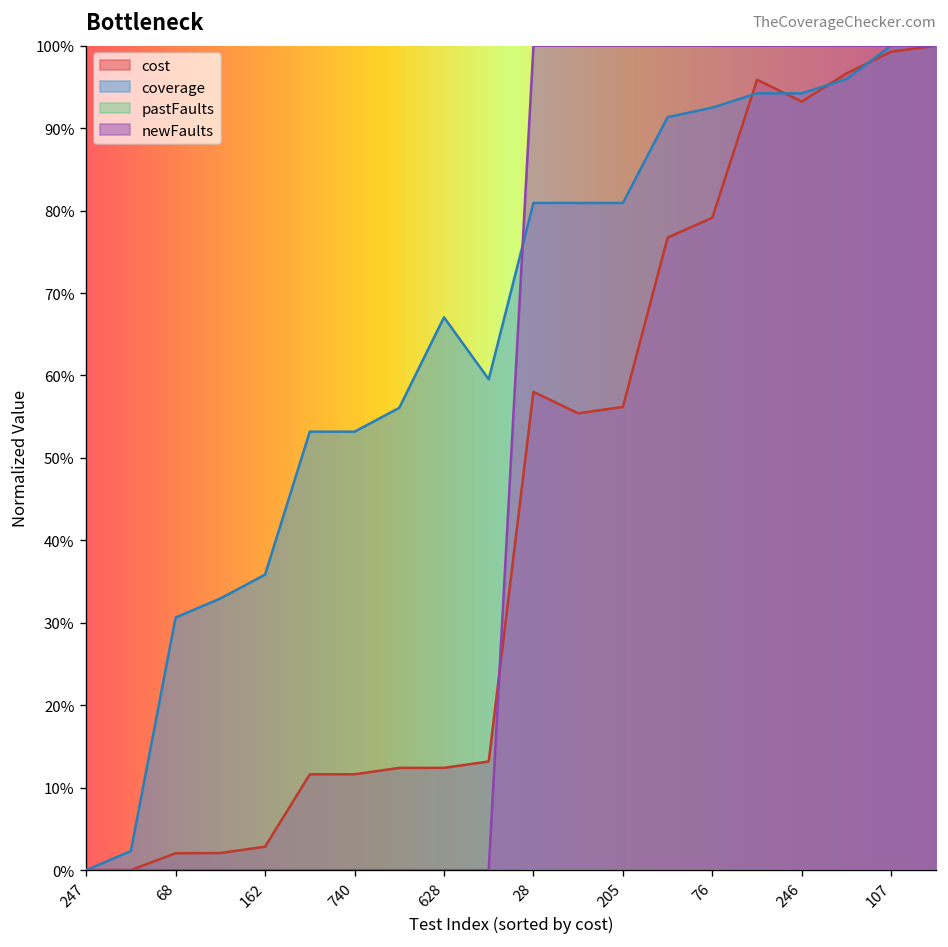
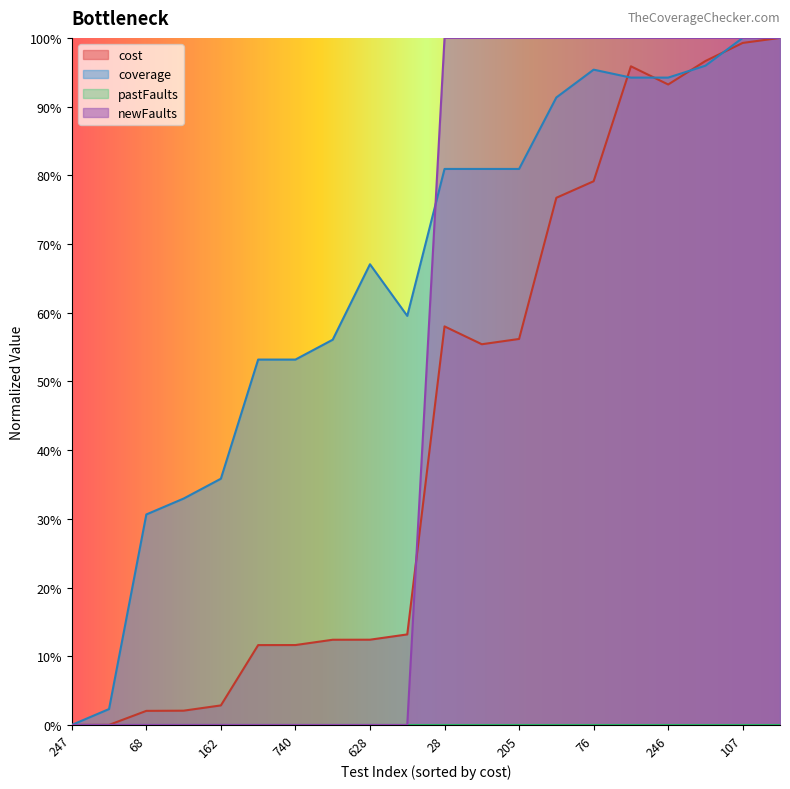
coverage, 76: 92% -> 95%
